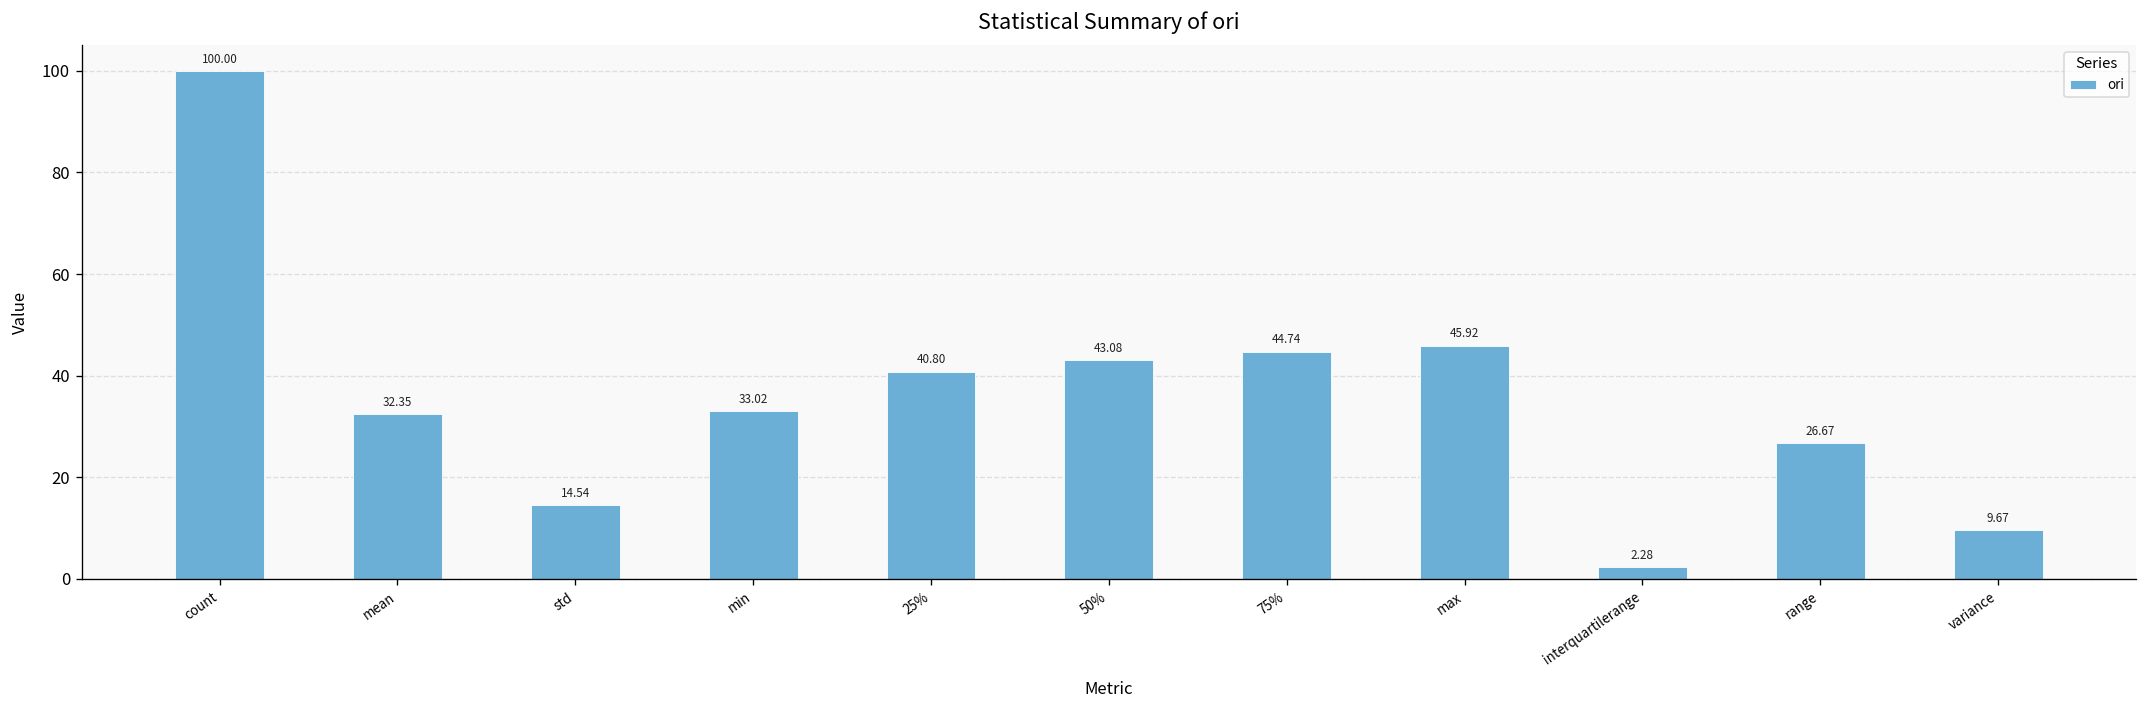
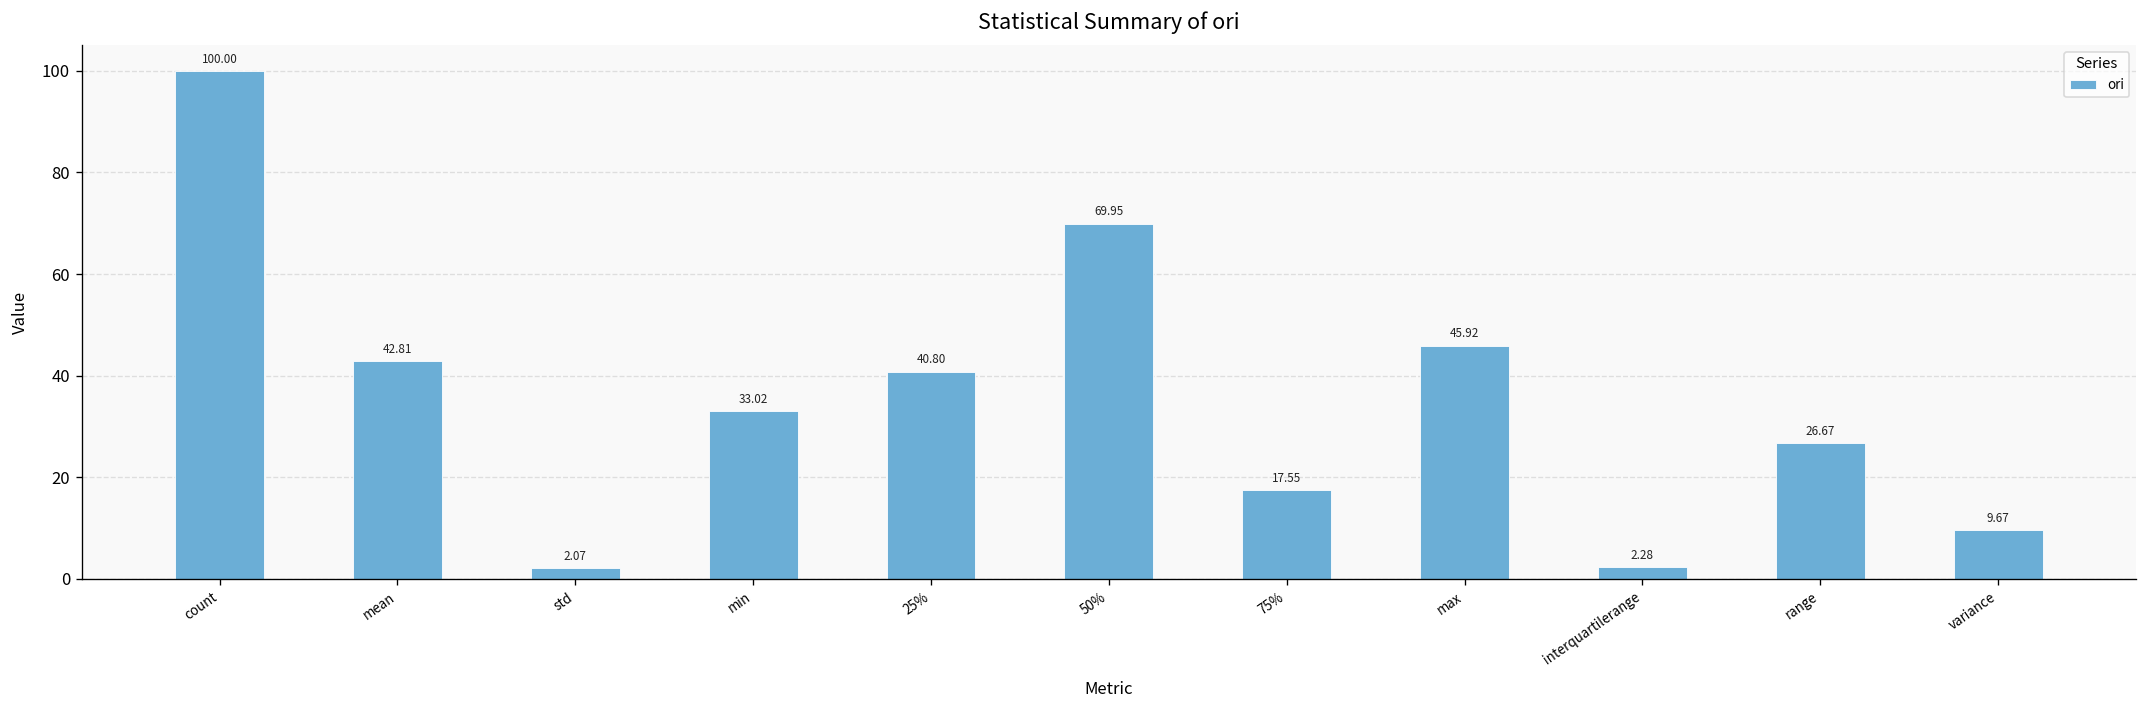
mean: 32.35 -> 42.81
std: 14.54 -> 2.07
50%: 43.08 -> 69.95
75%: 44.74 -> 17.55
